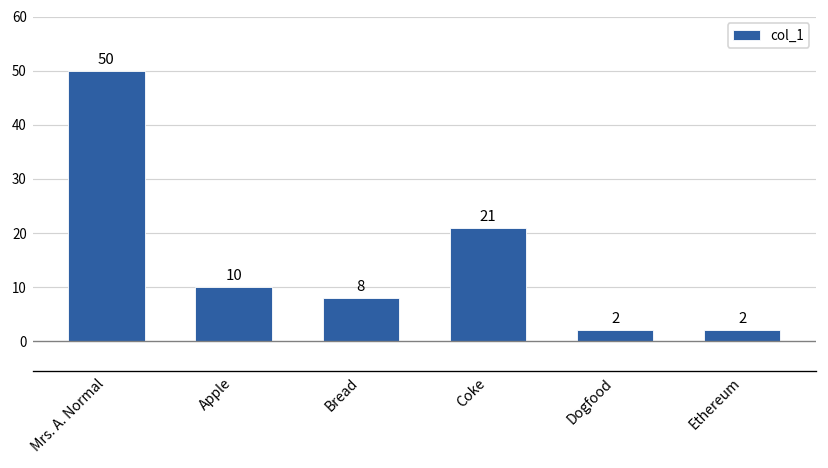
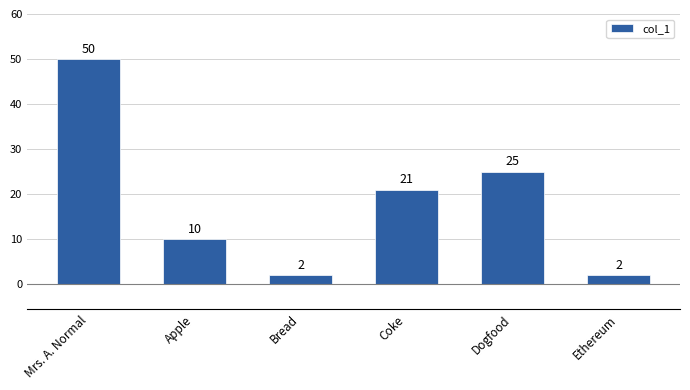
Bread: 8 -> 2
Dogfood: 2 -> 25
